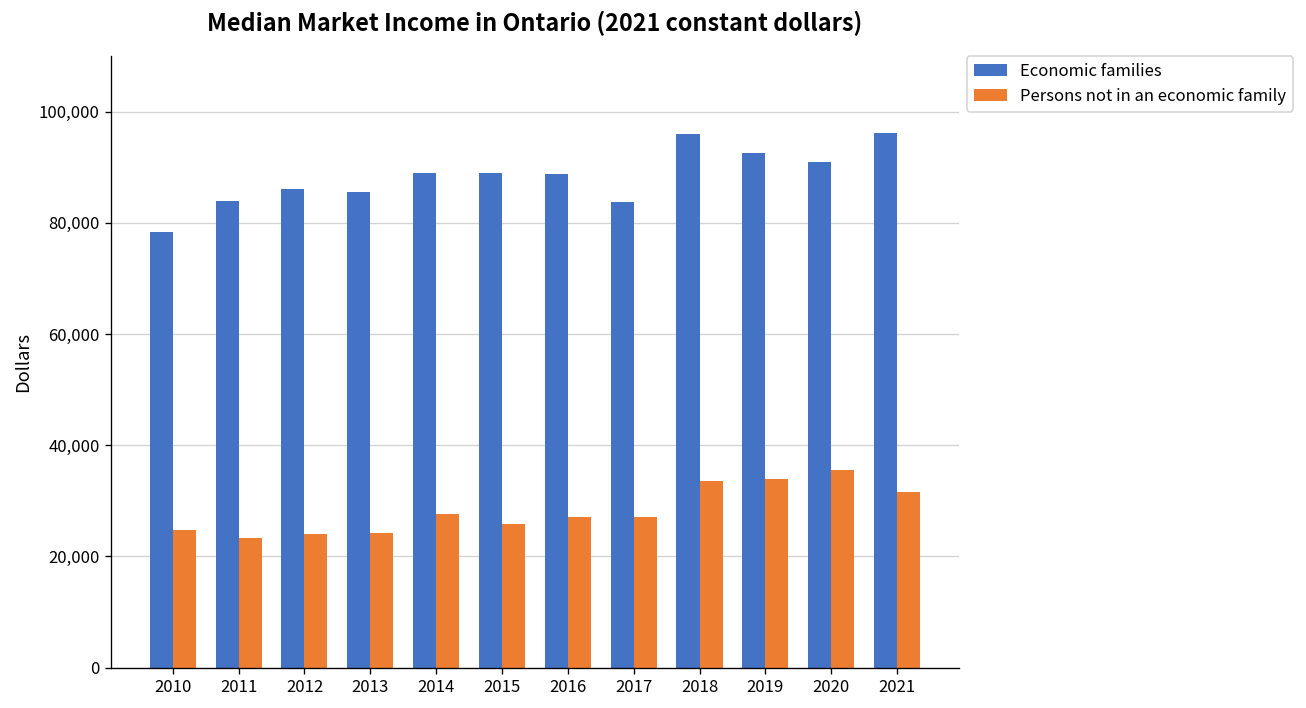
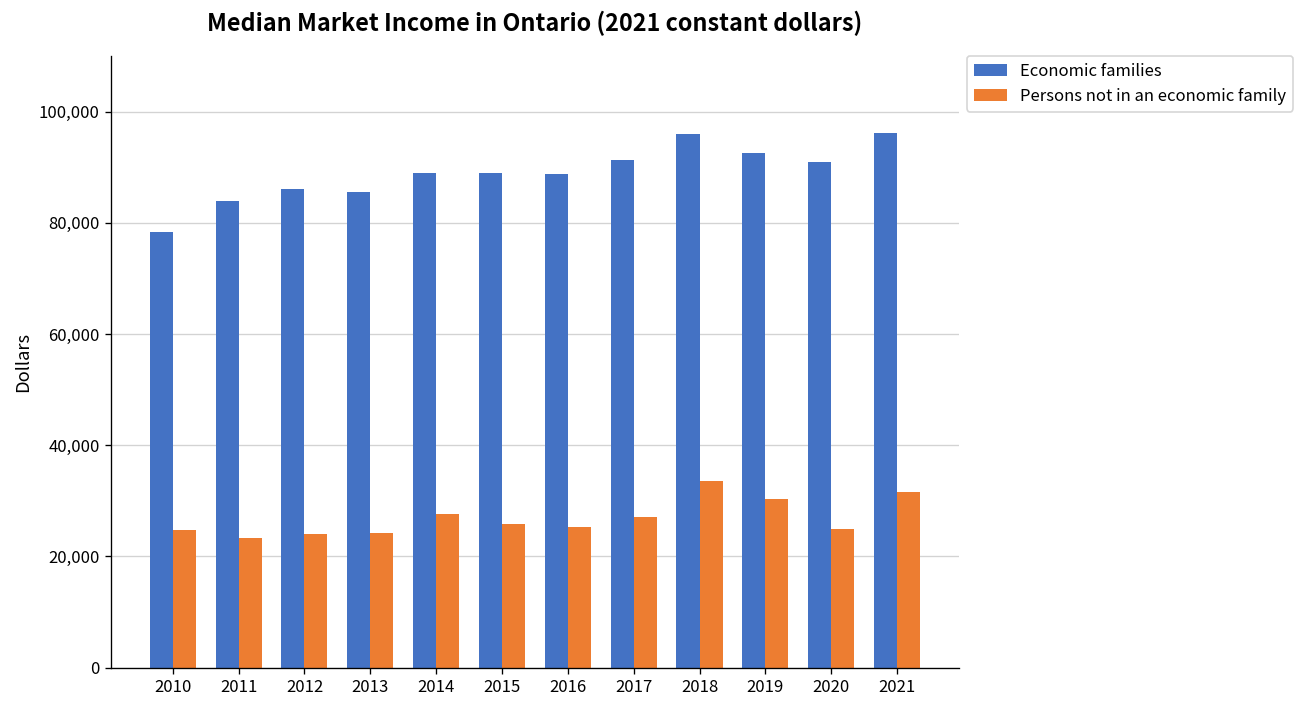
Persons not in an economic family, 2016: 27,000 -> 25,000
Economic families, 2017: 84,000 -> 91,000
Persons not in an economic family, 2019: 34,000 -> 30,000
Persons not in an economic family, 2020: 36,000 -> 25,000
